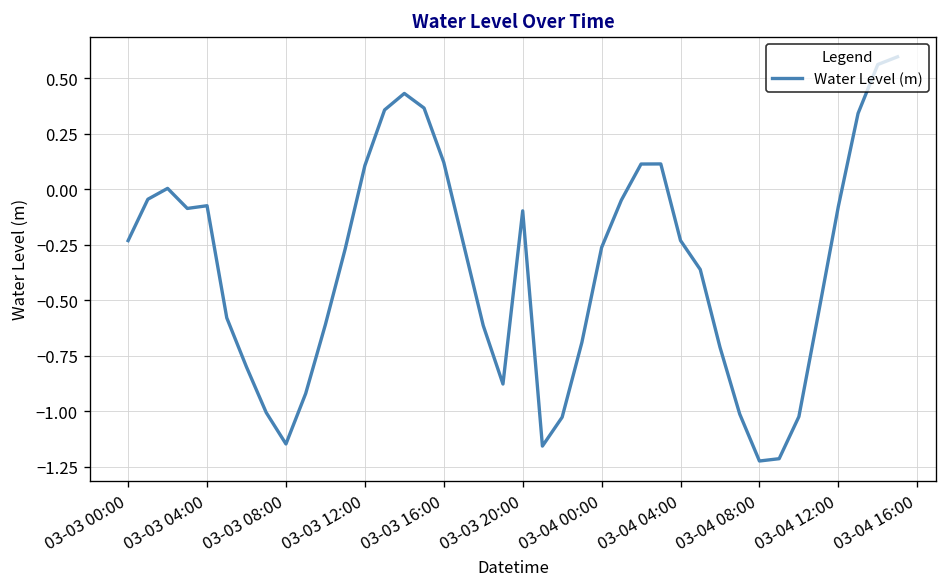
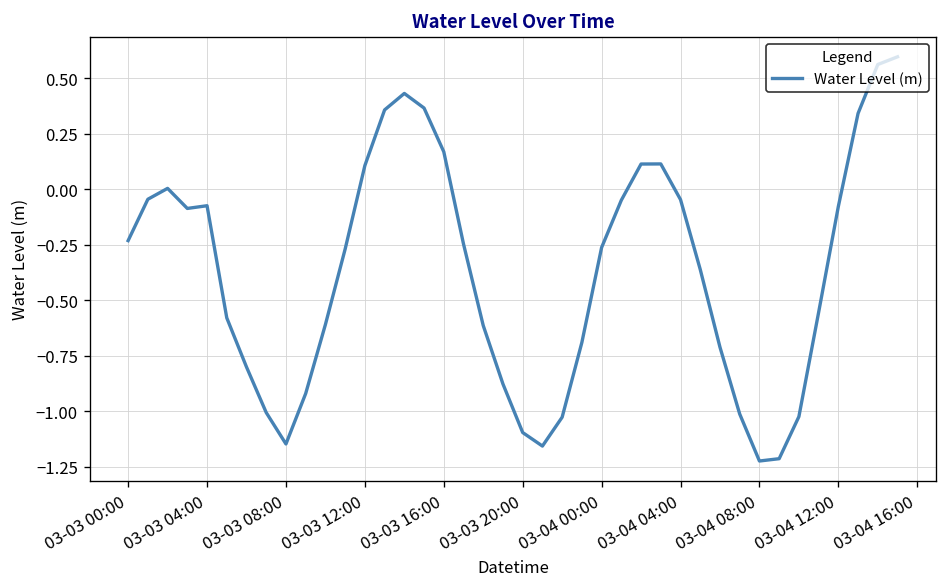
03-03 16:00: 0.12 -> 0.17
03-03 20:00: -0.10 -> -1.10
03-04 04:00: -0.23 -> -0.05
